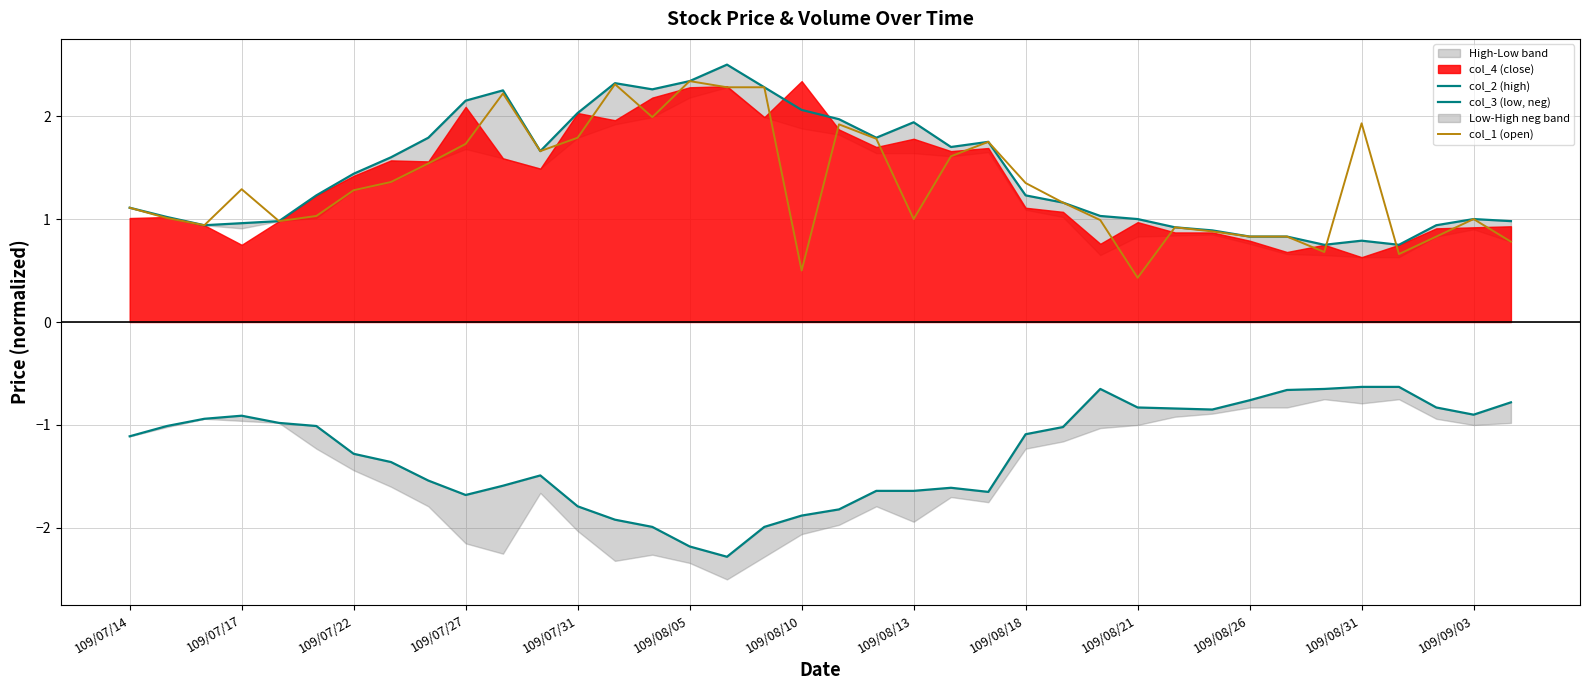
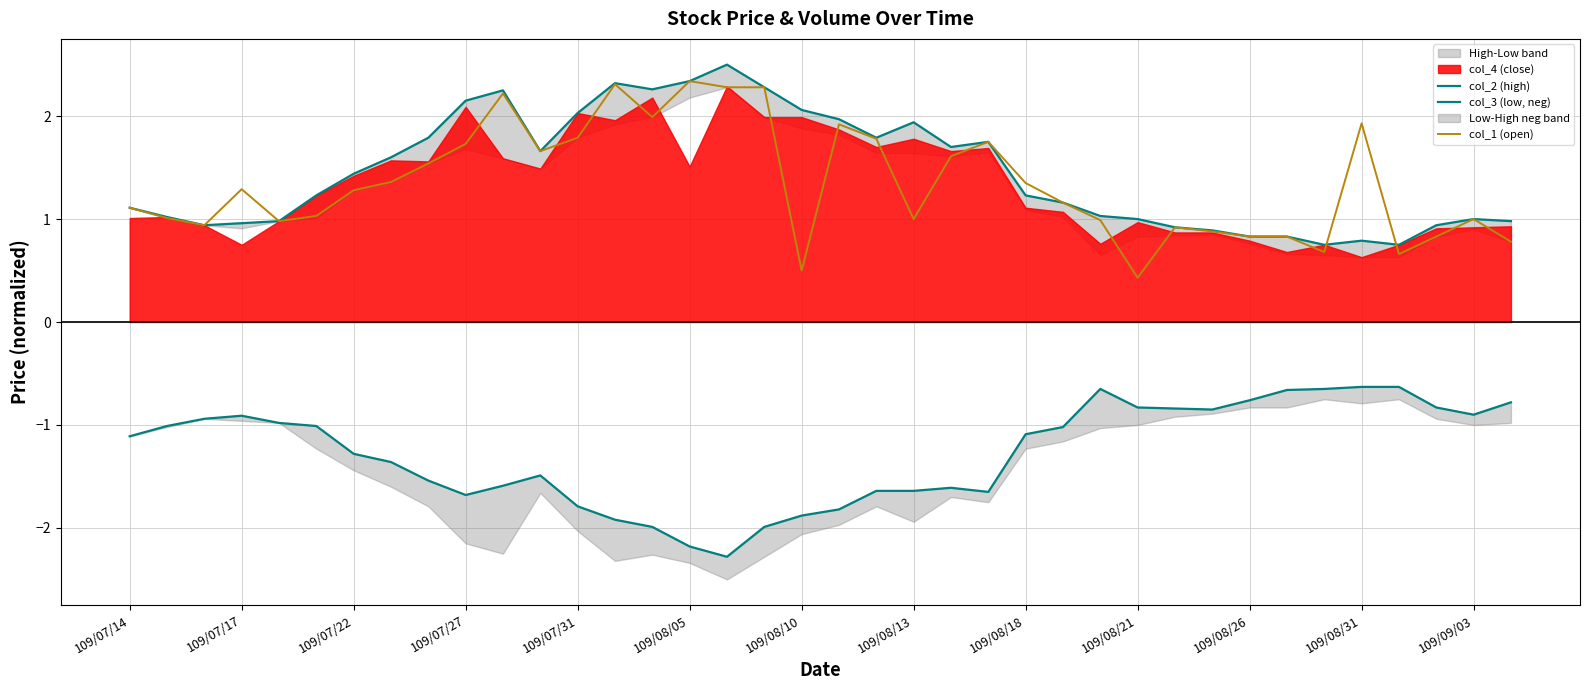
col_4 (close), 109/08/05: 2.28 -> 1.51
col_4 (close), 109/08/10: 2.34 -> 1.99
